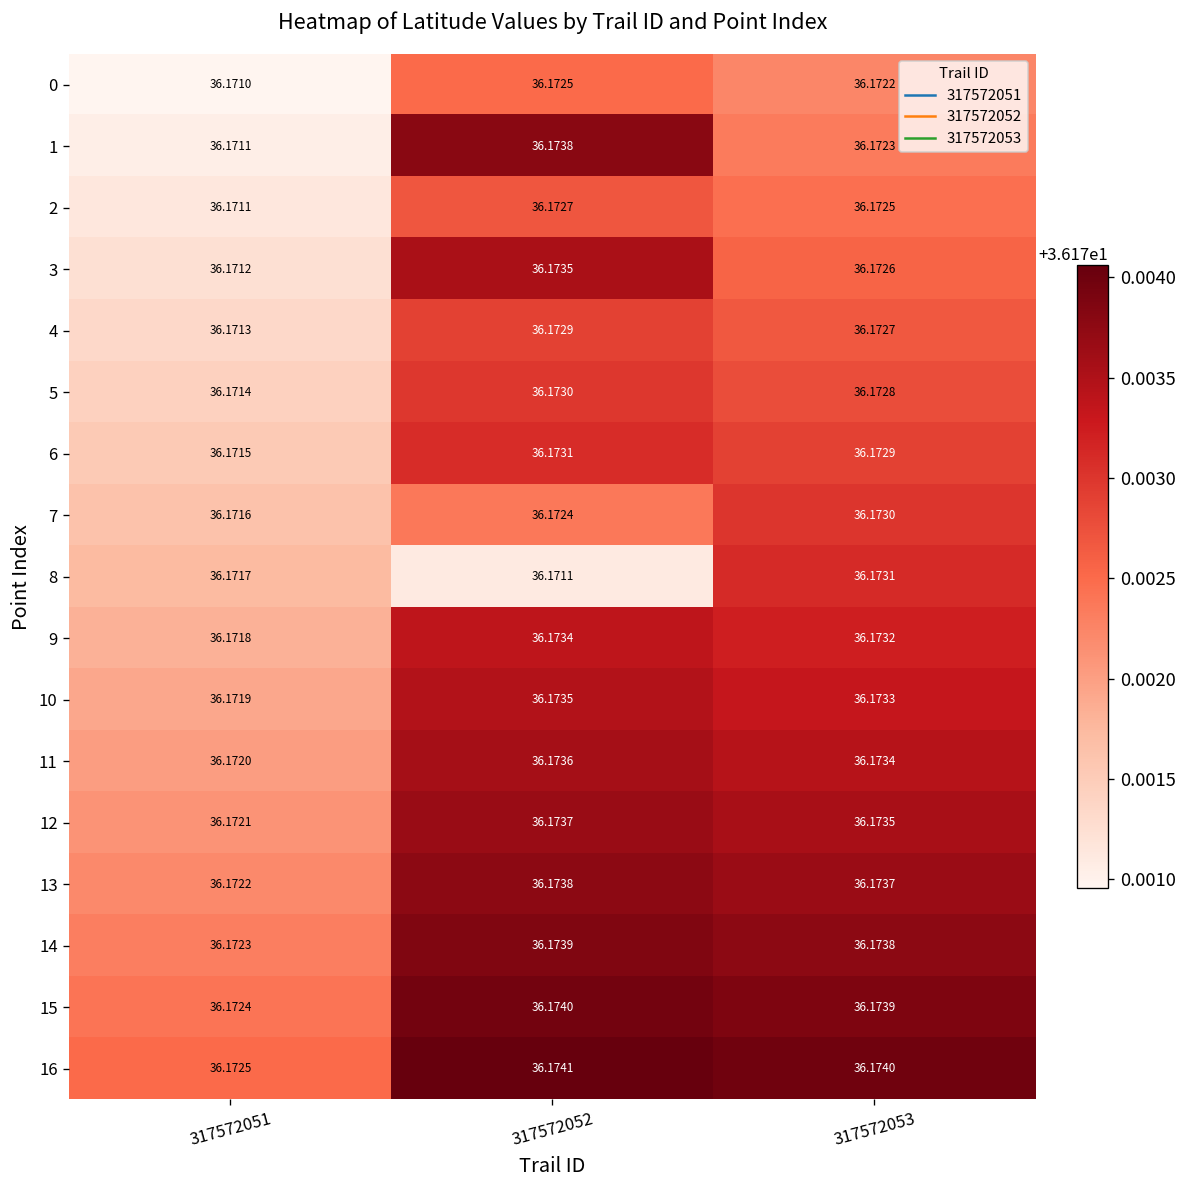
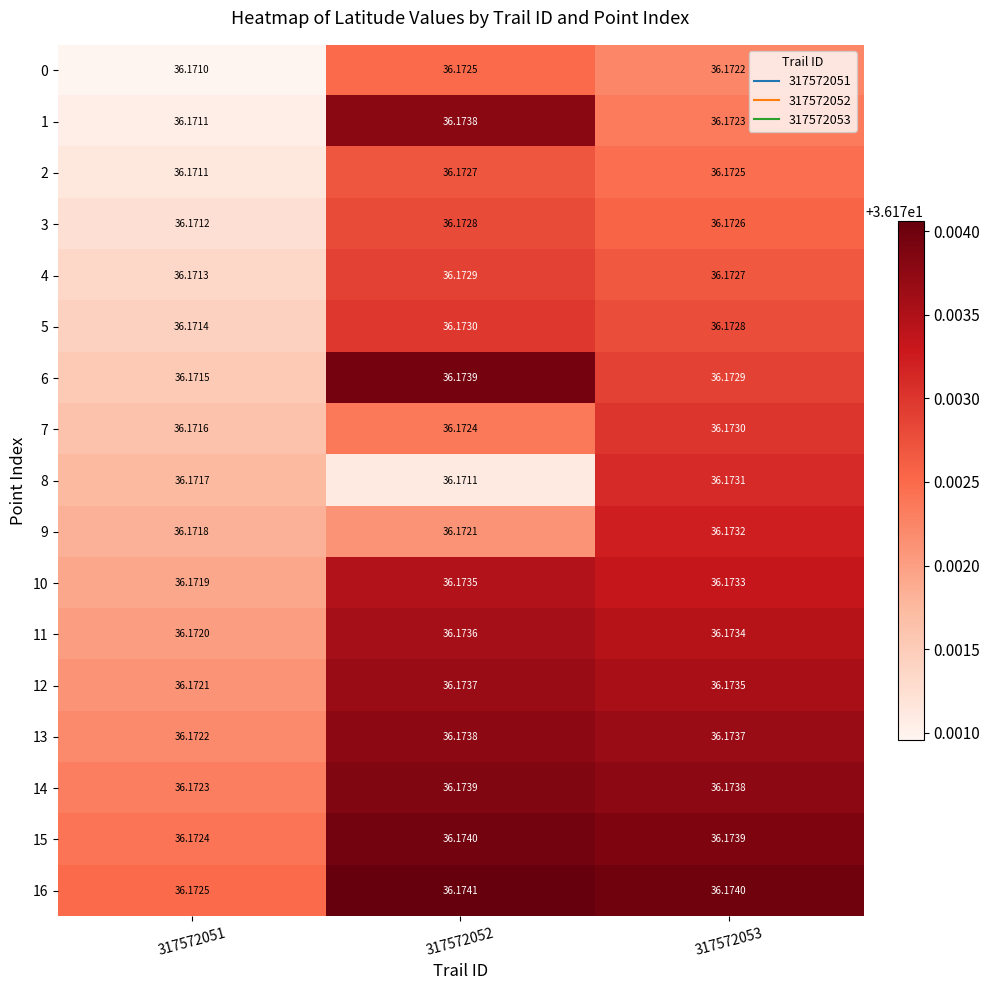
3, 317572052: 36.1735 -> 36.1728
6, 317572052: 36.1731 -> 36.1739
9, 317572052: 36.1734 -> 36.1721
